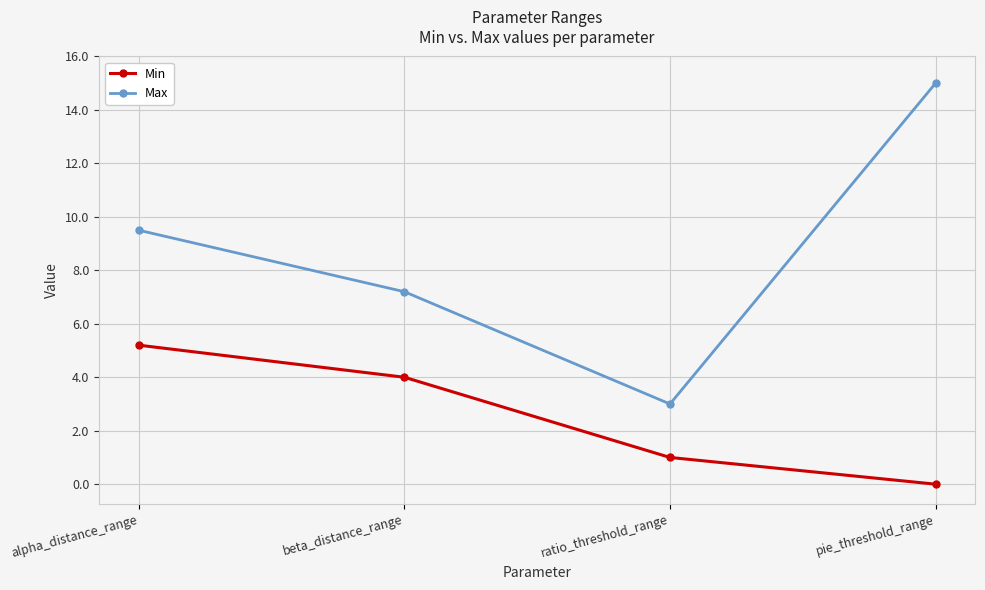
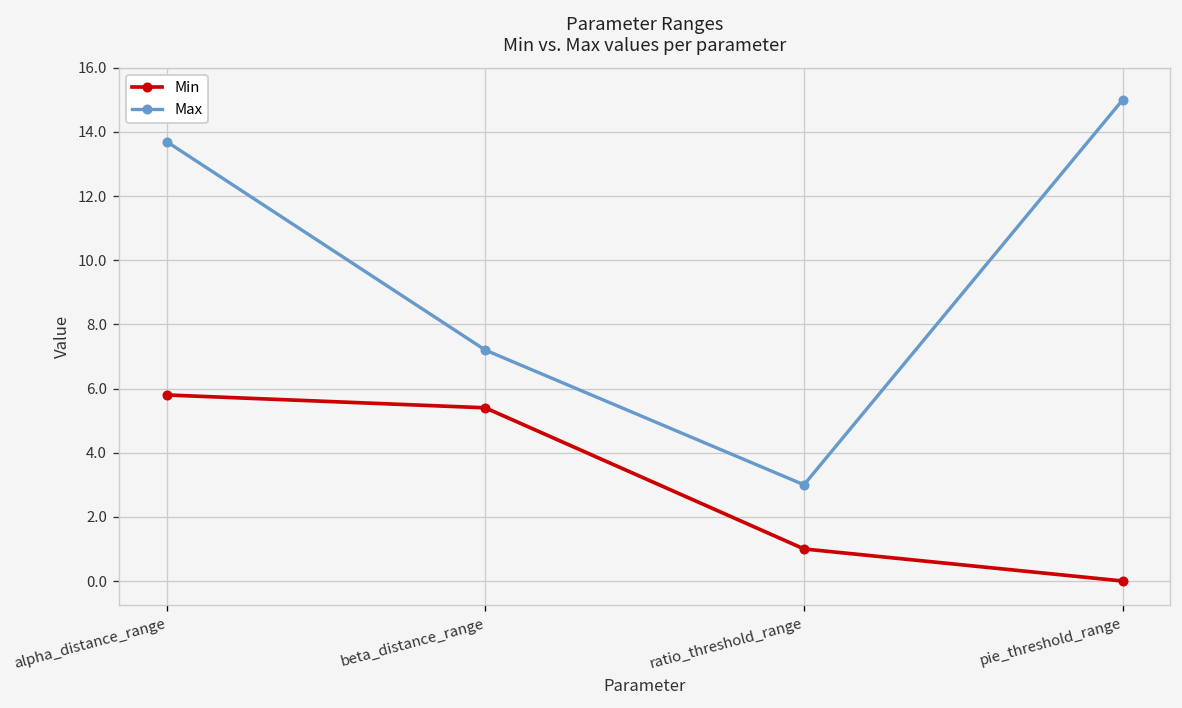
Min, alpha_distance_range: 5.2 -> 5.8
Max, alpha_distance_range: 9.5 -> 13.7
Min, beta_distance_range: 4.0 -> 5.4
